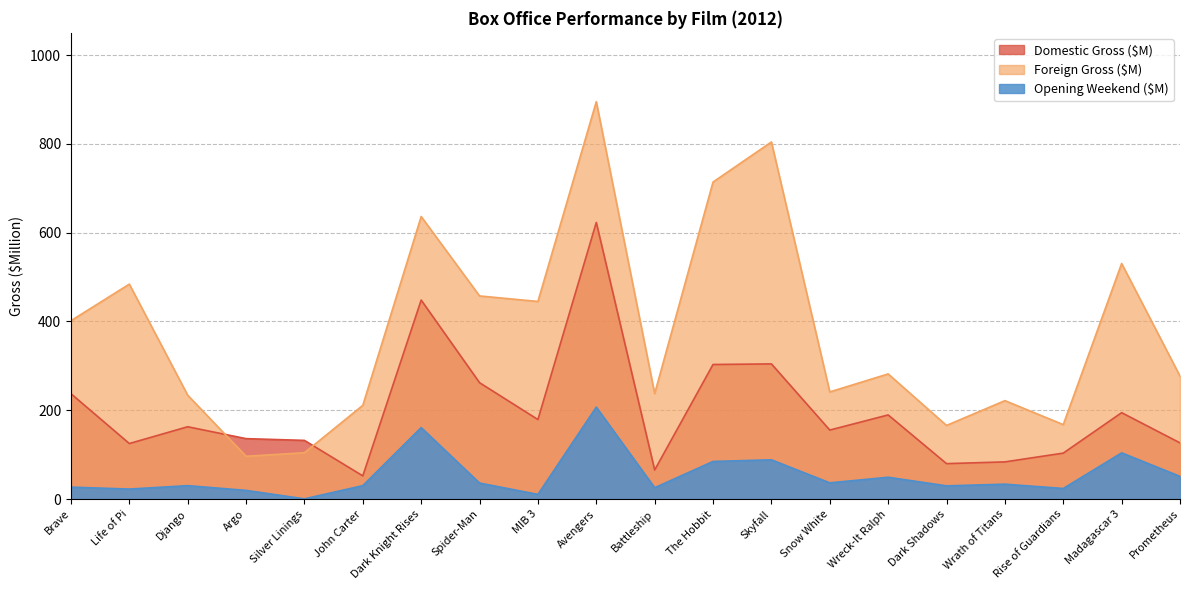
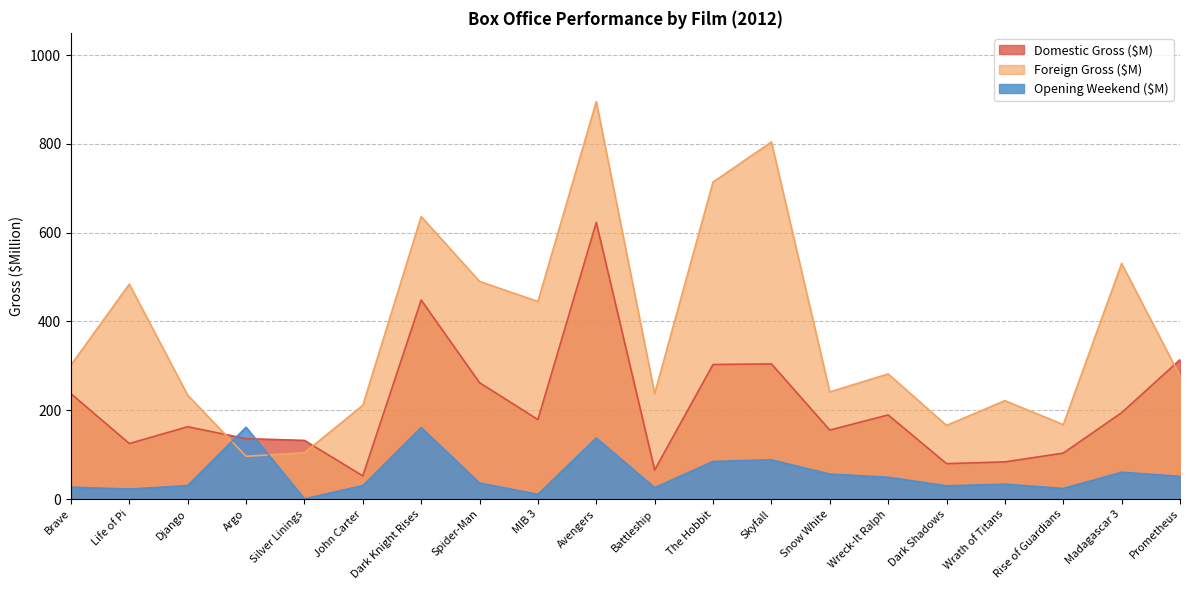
Foreign Gross ($M), Brave: 400 -> 300
Opening Weekend ($M), Argo: 20 -> 160
Foreign Gross ($M), Spider-Man: 460 -> 490
Opening Weekend ($M), Avengers: 210 -> 140
Opening Weekend ($M), Snow White: 40 -> 60
Opening Weekend ($M), Madagascar 3: 100 -> 60
Domestic Gross ($M), Prometheus: 130 -> 310
